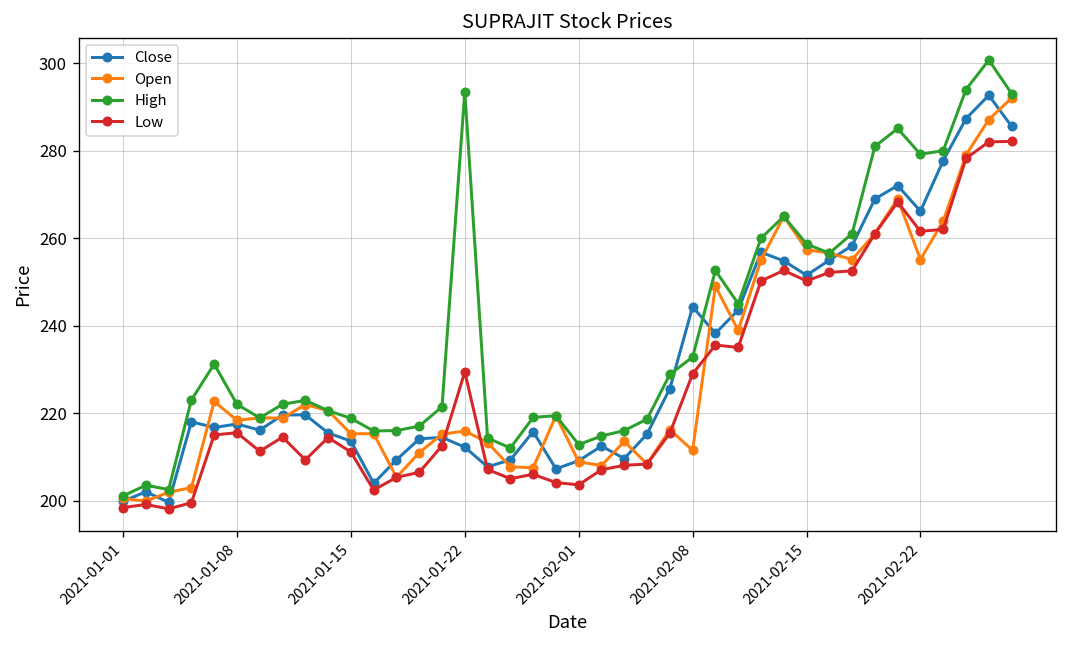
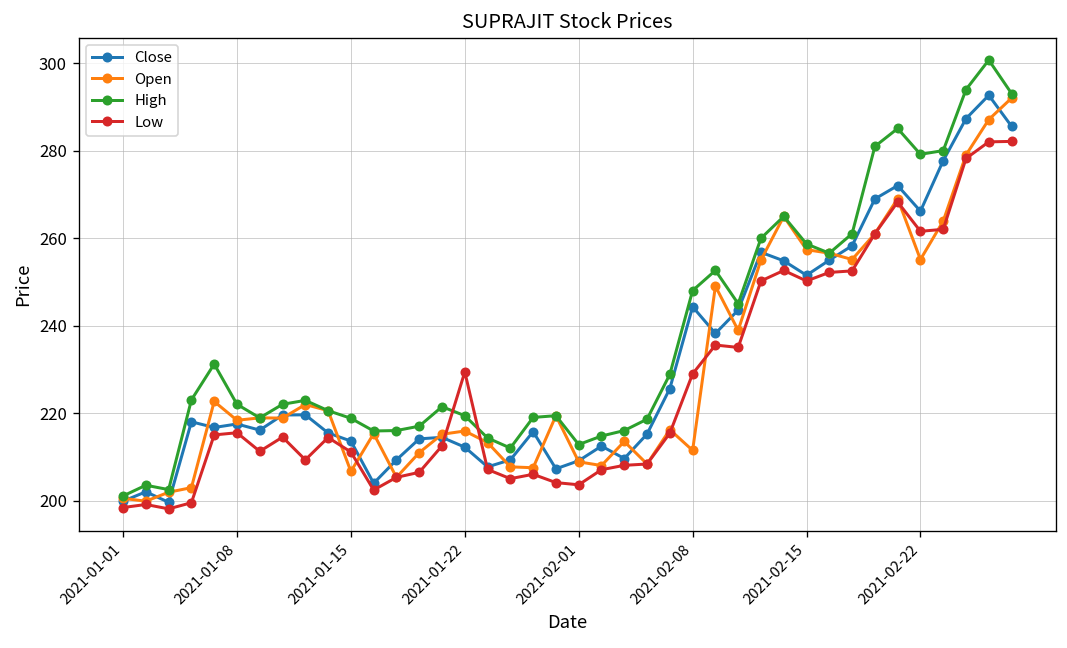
Open, 2021-01-15: 215 -> 207
High, 2021-01-22: 294 -> 219
High, 2021-02-08: 233 -> 248
